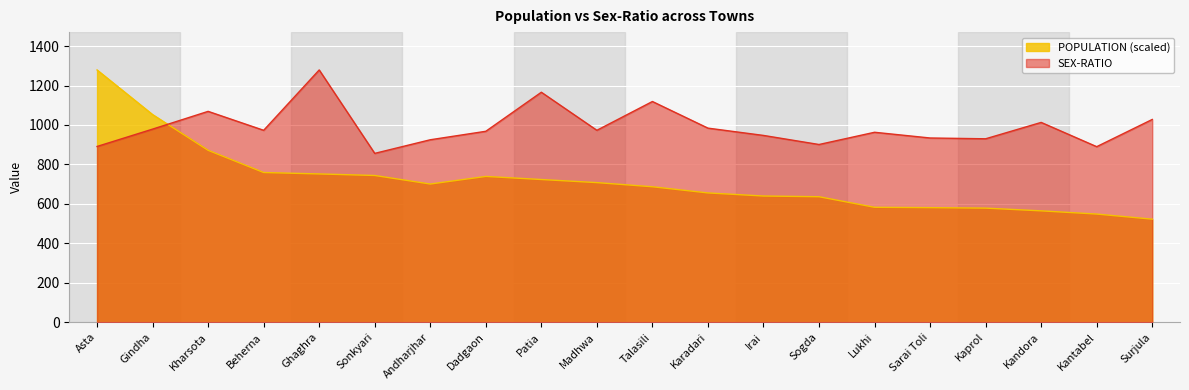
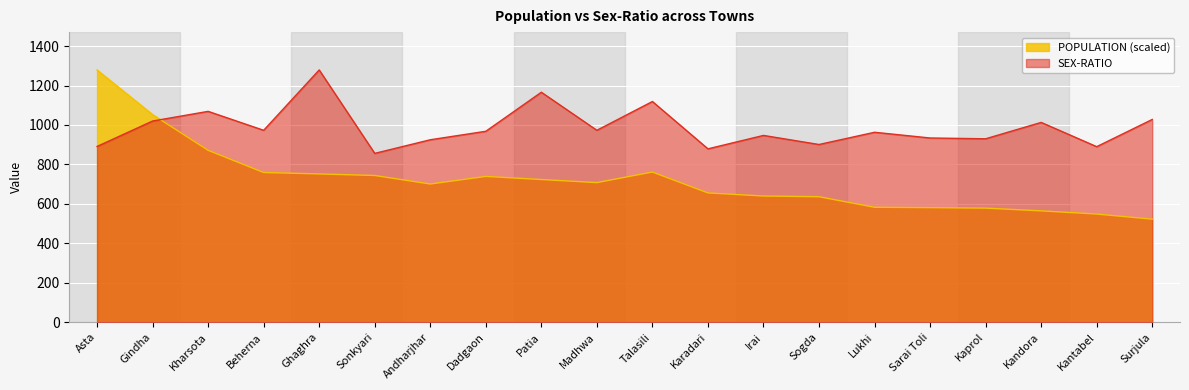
SEX-RATIO, Gindha: 980 -> 1020
POPULATION (scaled), Talasili: 690 -> 760
SEX-RATIO, Karadari: 980 -> 880
